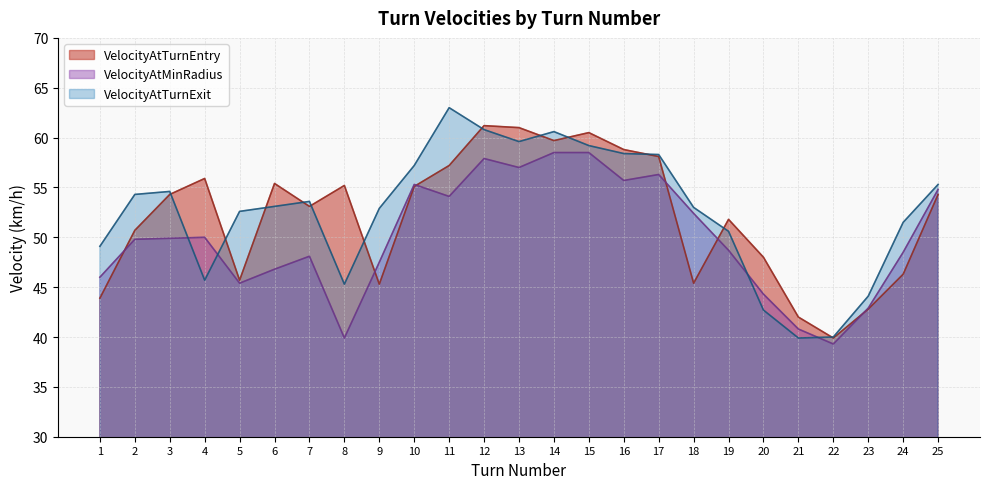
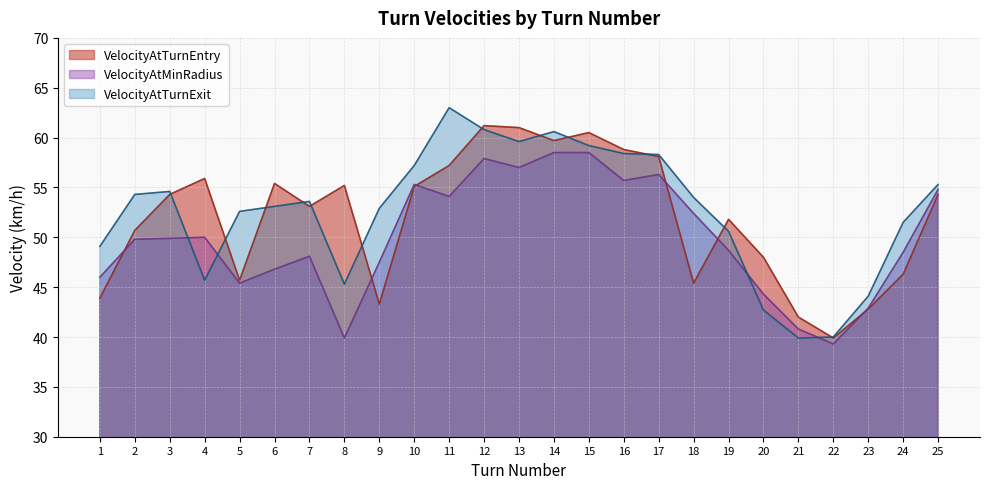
VelocityAtTurnEntry, 9: 45 -> 43
VelocityAtTurnExit, 18: 53 -> 54
